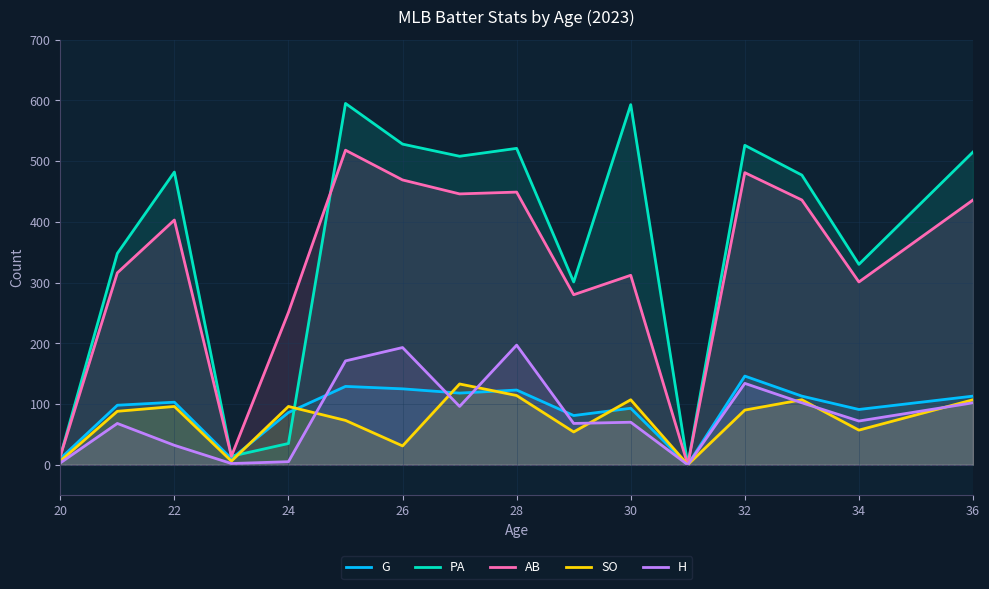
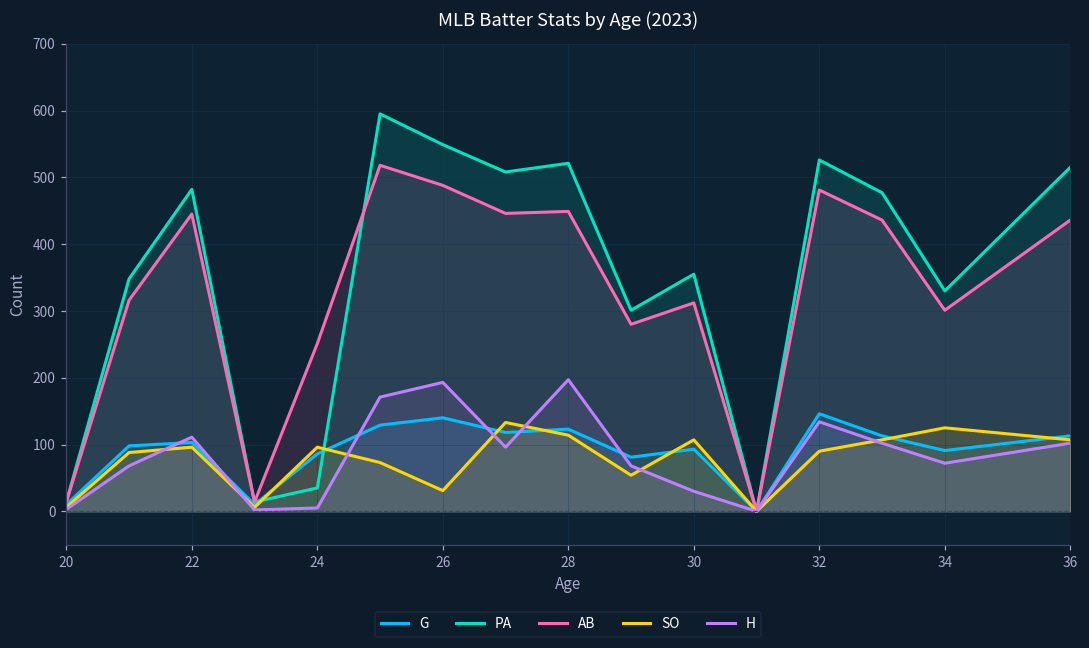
AB, 22: 400 -> 450
H, 22: 30 -> 110
G, 26: 130 -> 140
PA, 26: 530 -> 550
AB, 26: 470 -> 490
PA, 30: 590 -> 360
H, 30: 70 -> 30
SO, 34: 60 -> 130
